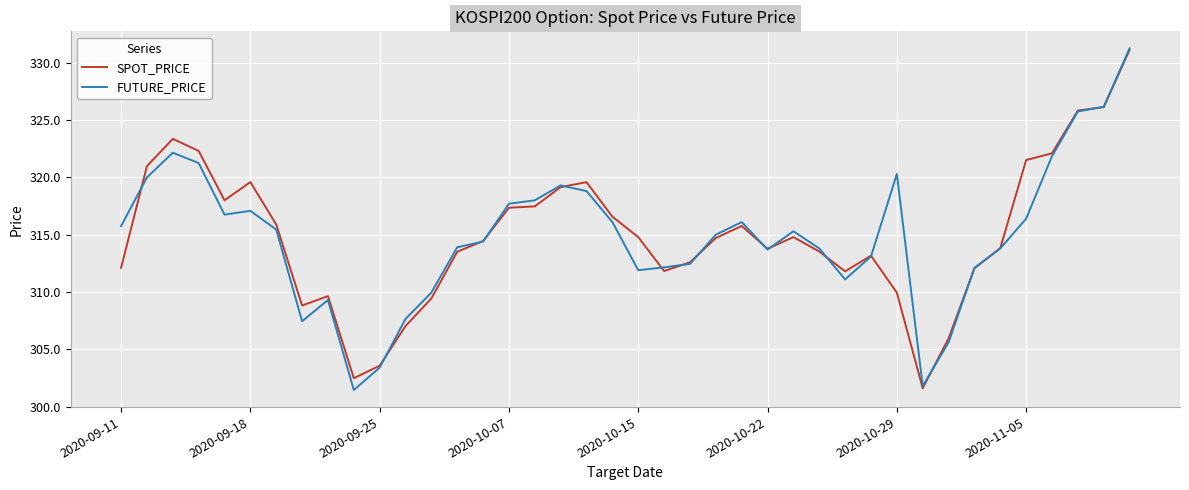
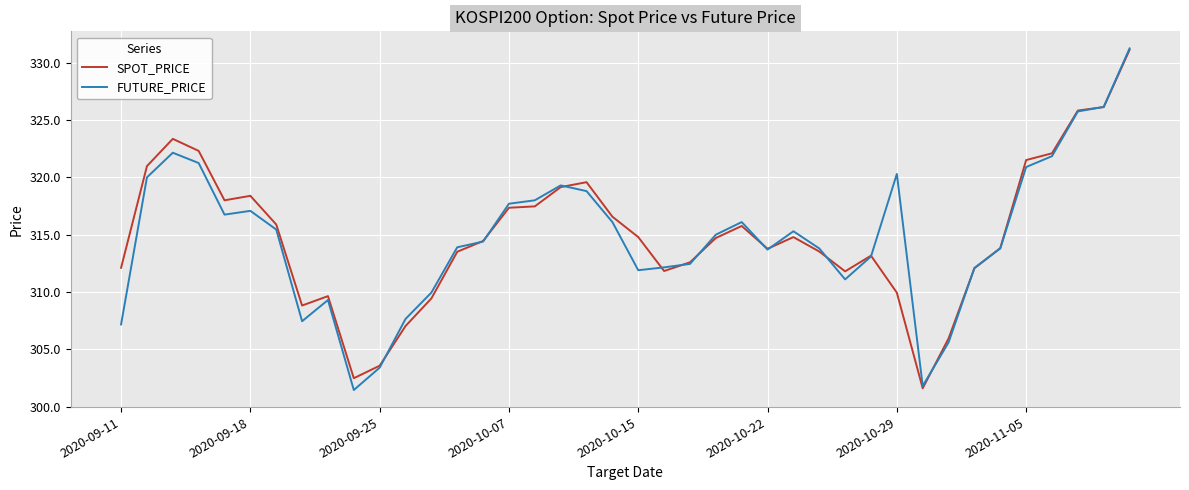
FUTURE_PRICE, 2020-09-11: 315.8 -> 307.2
SPOT_PRICE, 2020-09-18: 319.6 -> 318.4
FUTURE_PRICE, 2020-11-05: 316.4 -> 320.9
